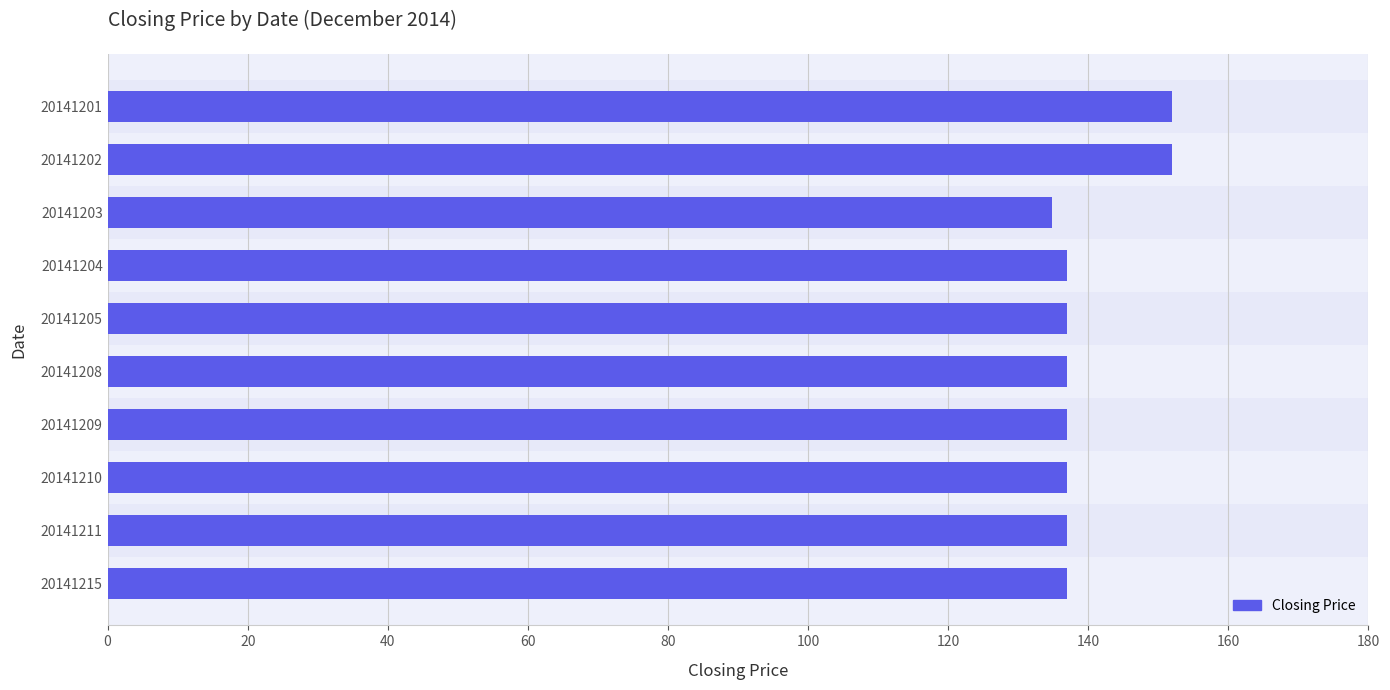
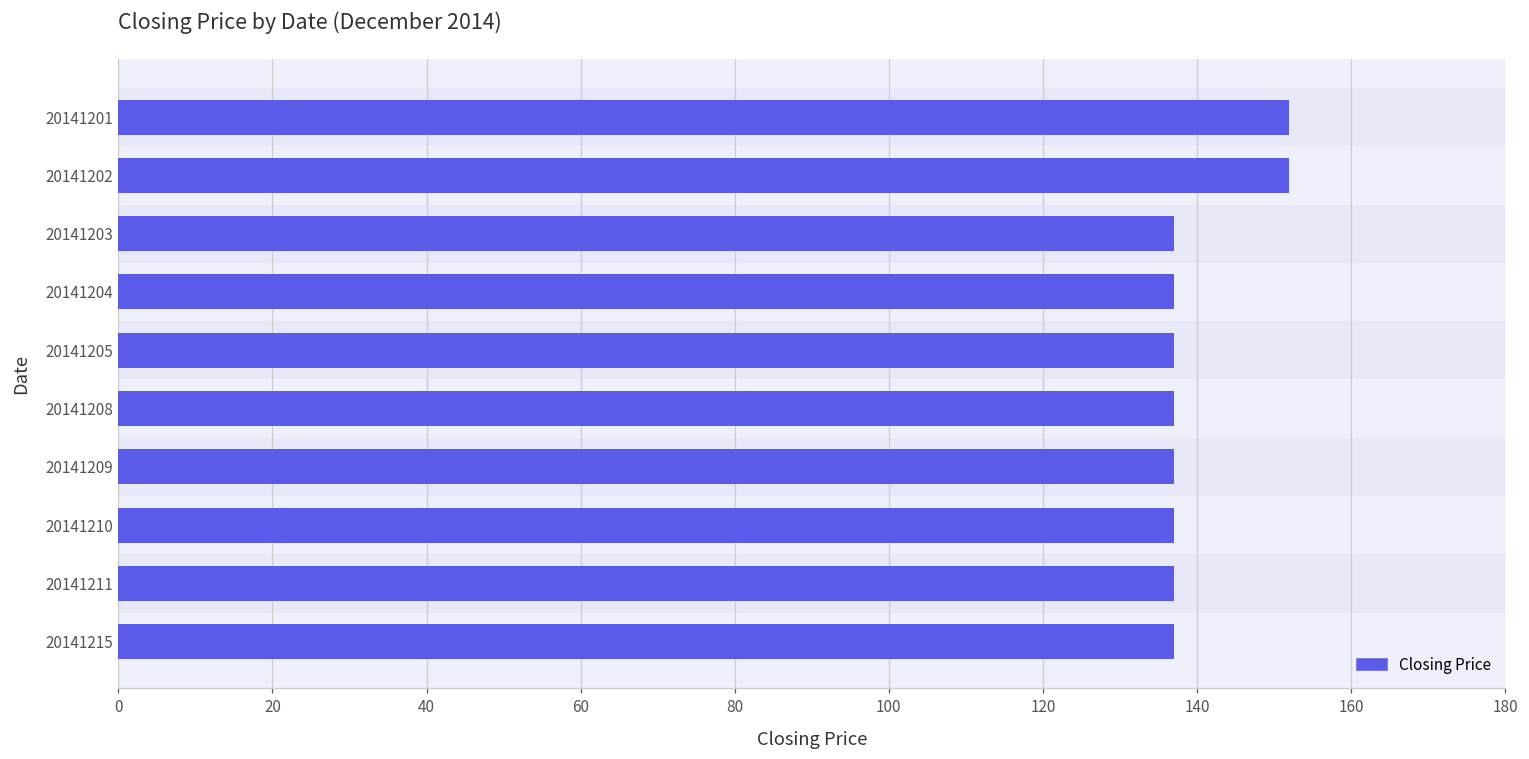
20141203: 135 -> 137
